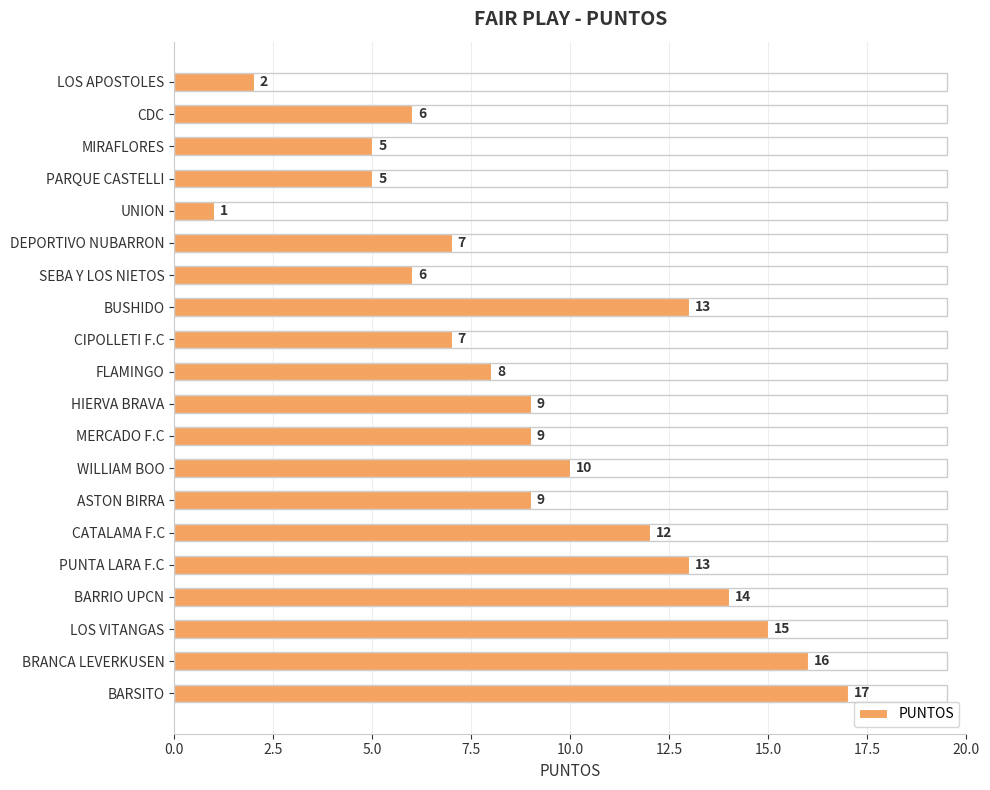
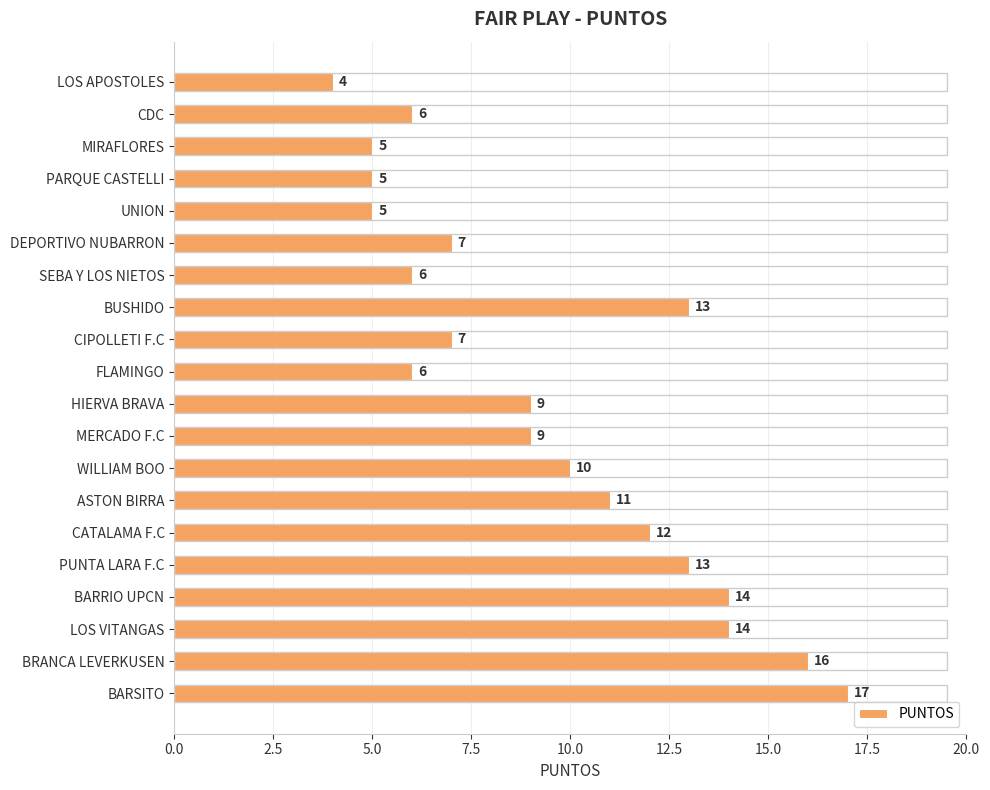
LOS APOSTOLES: 2 -> 4
UNION: 1 -> 5
FLAMINGO: 8 -> 6
ASTON BIRRA: 9 -> 11
LOS VITANGAS: 15 -> 14
